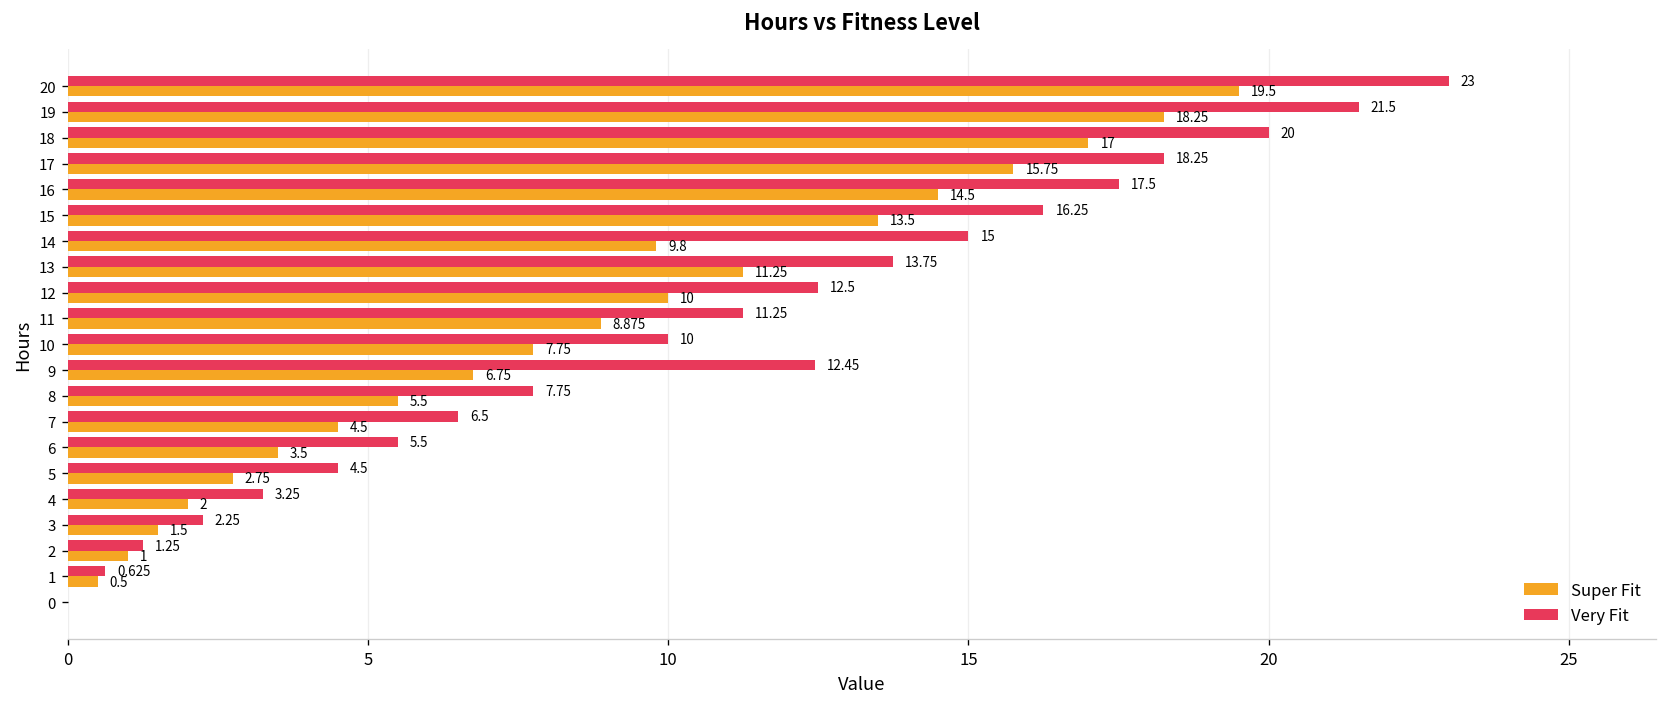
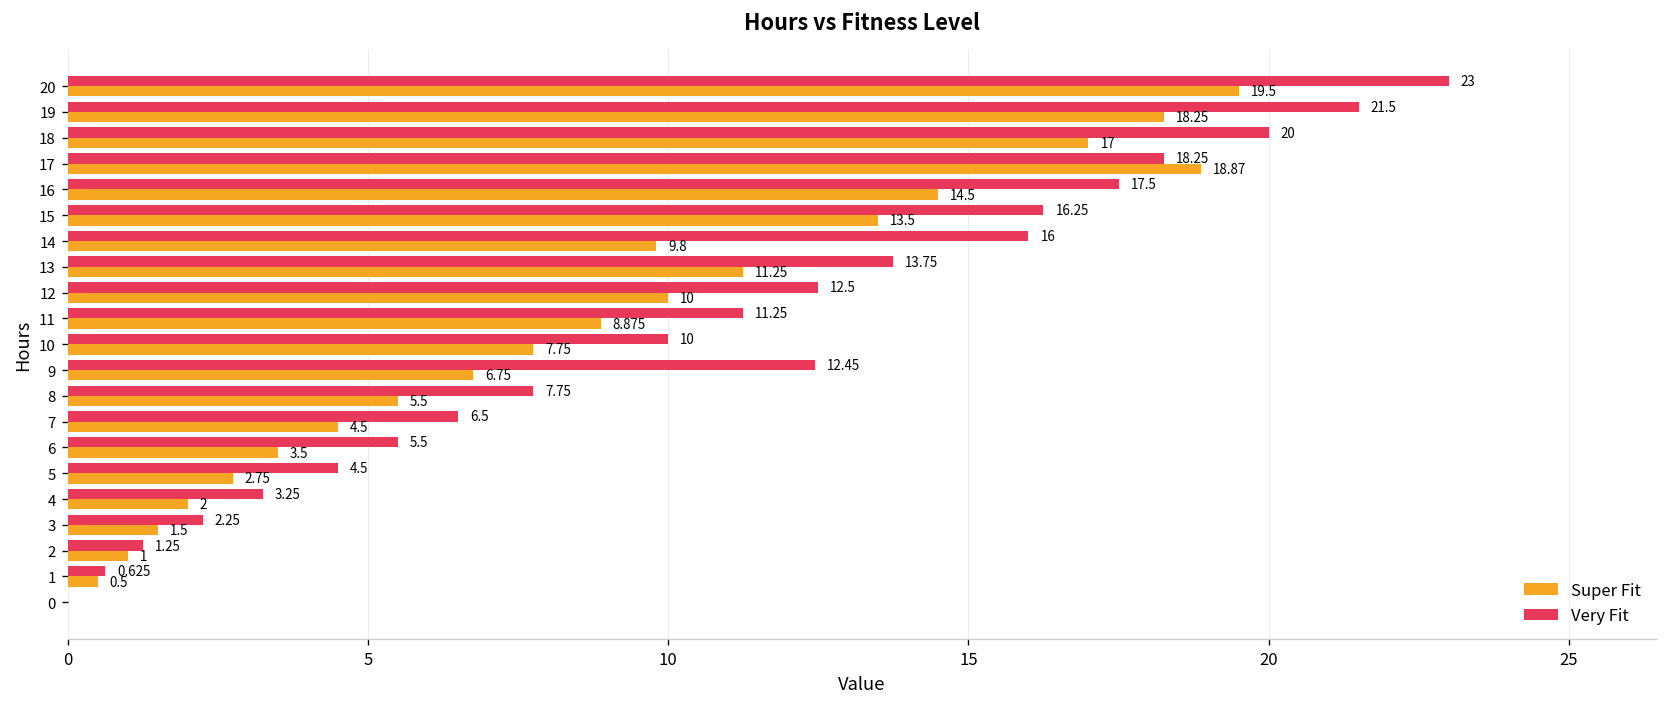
Super Fit, 17: 15.75 -> 18.87
Very Fit, 14: 15 -> 16
